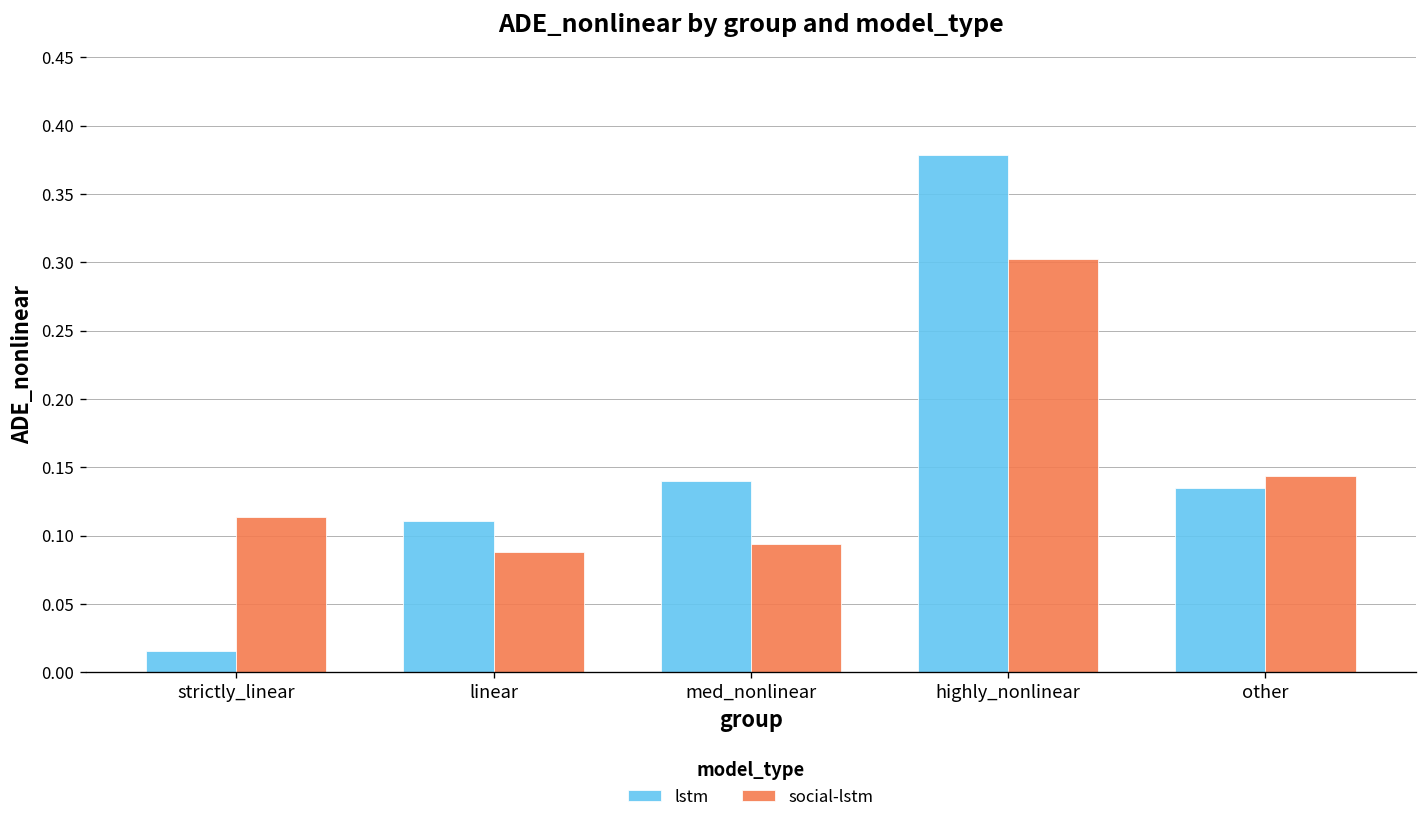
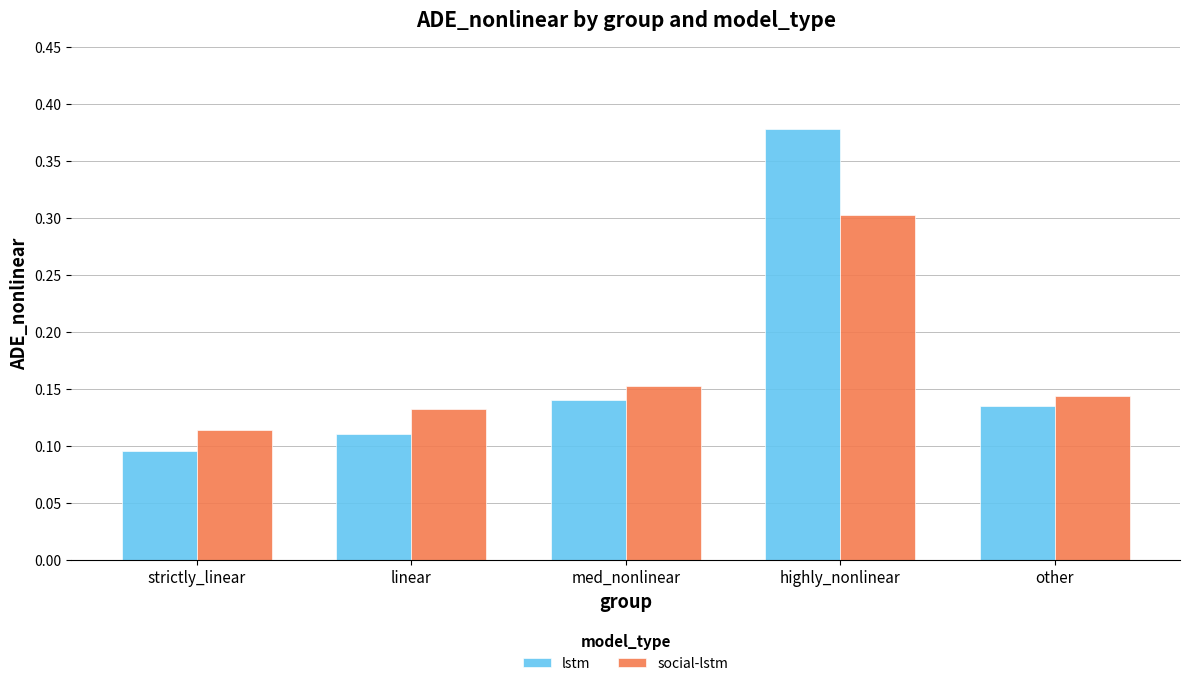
lstm, strictly_linear: 0.016 -> 0.095
social-lstm, linear: 0.088 -> 0.132
social-lstm, med_nonlinear: 0.094 -> 0.153
